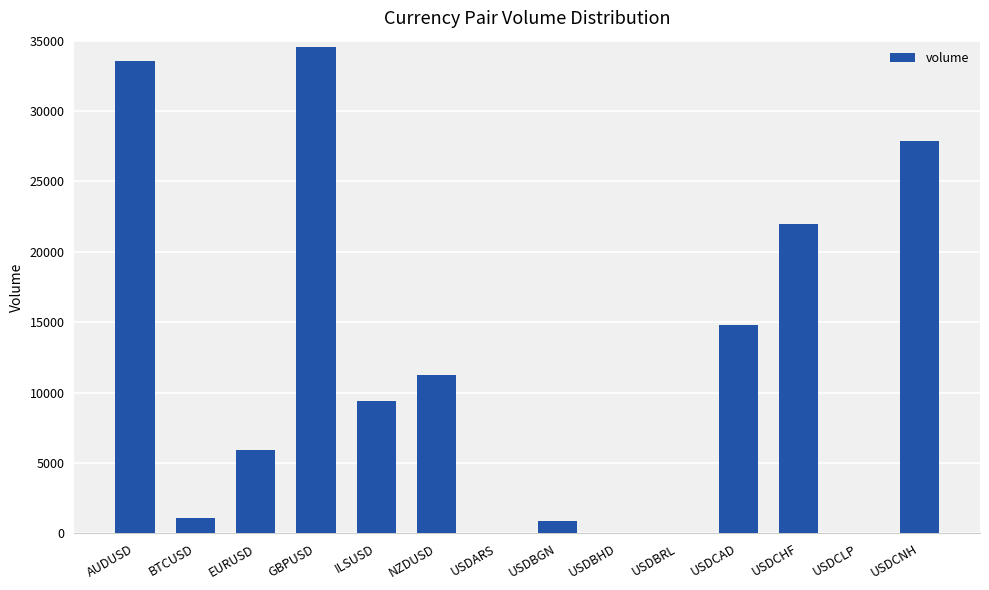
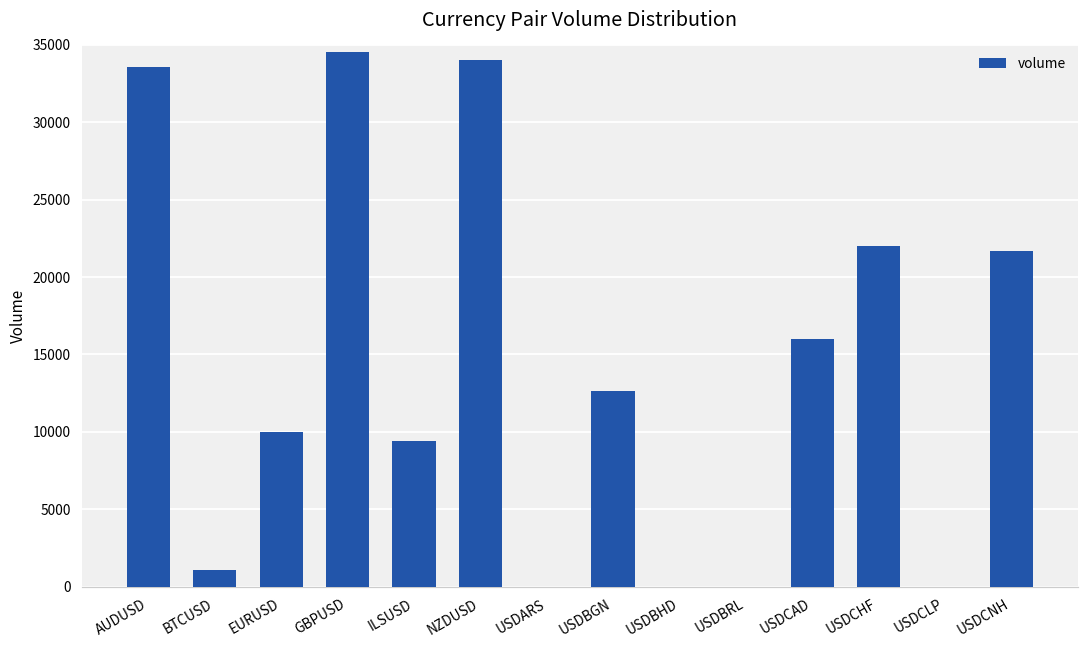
EURUSD: 5900 -> 10000
NZDUSD: 11200 -> 34000
USDBGN: 900 -> 12600
USDCAD: 14800 -> 16000
USDCNH: 27900 -> 21700
